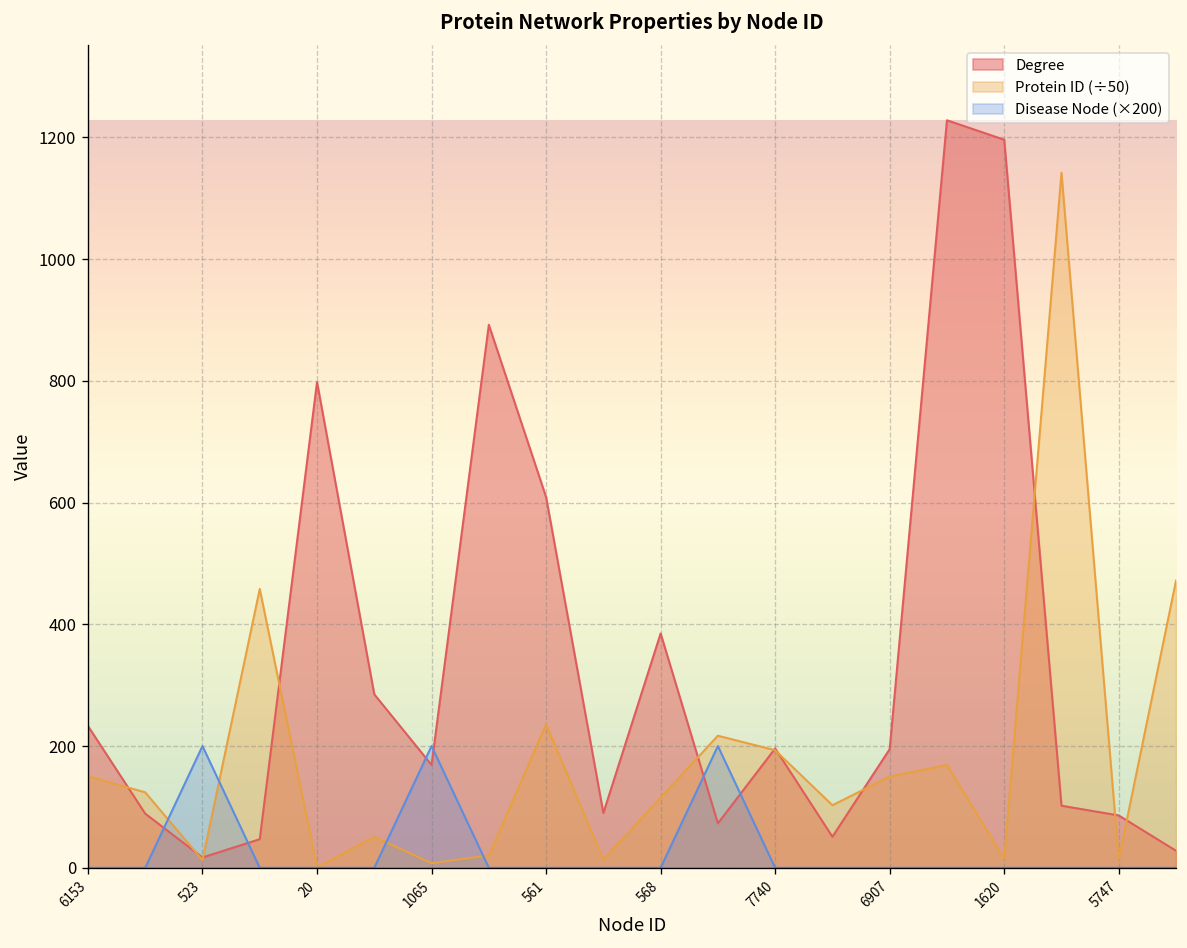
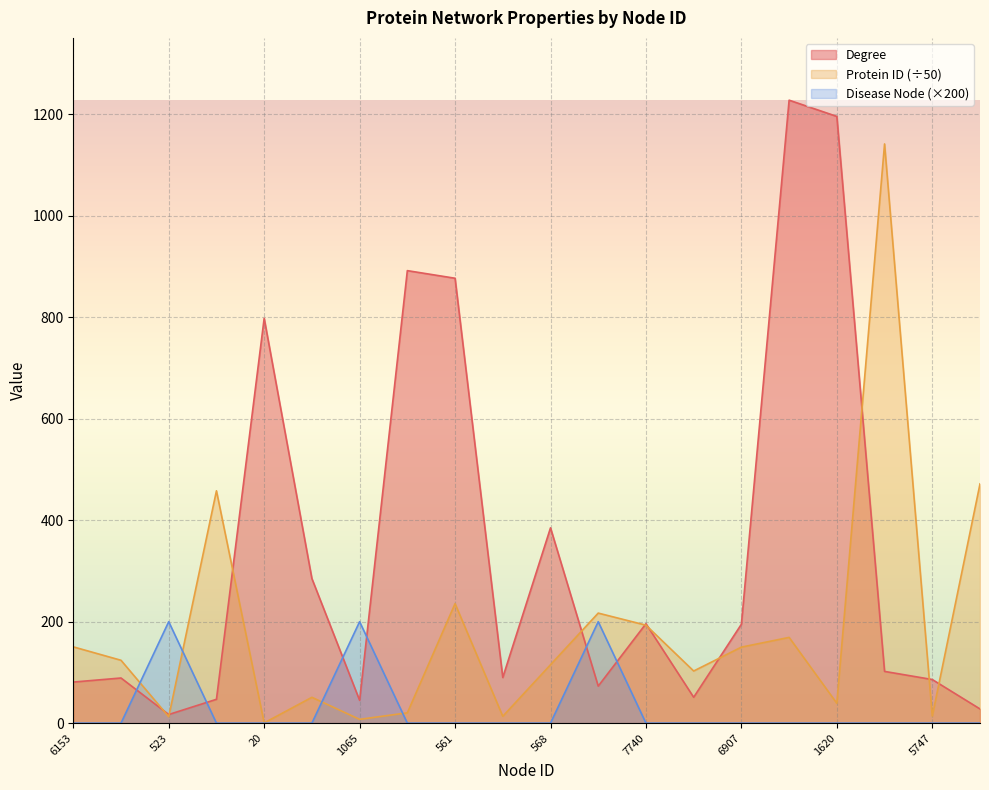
Degree, 6153: 230 -> 80
Degree, 1065: 170 -> 50
Degree, 561: 610 -> 880
Protein ID (÷50), 1620: 20 -> 40
